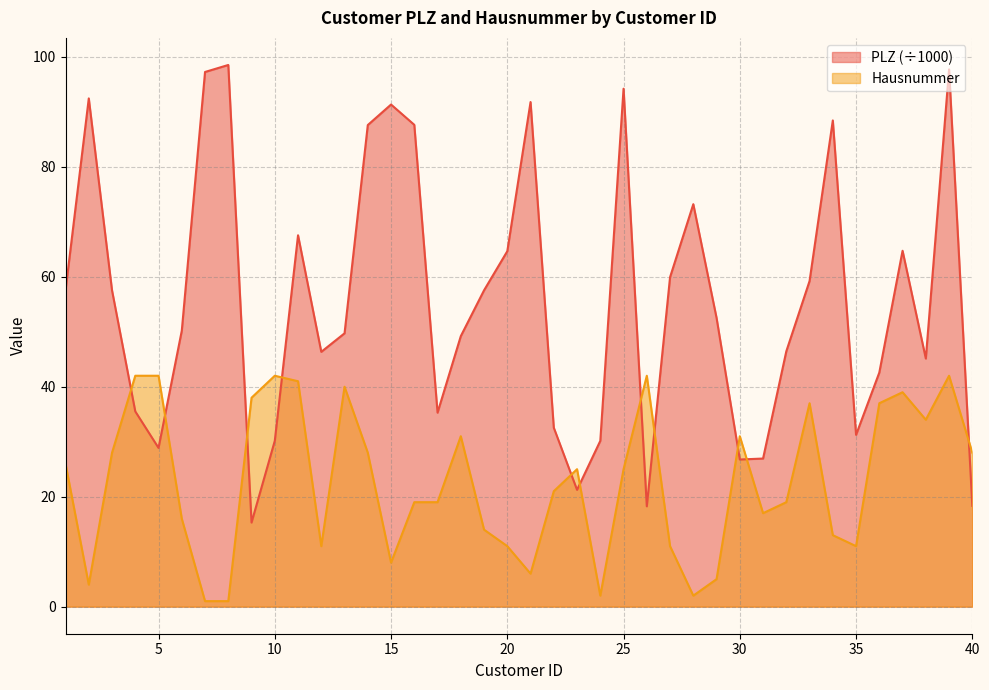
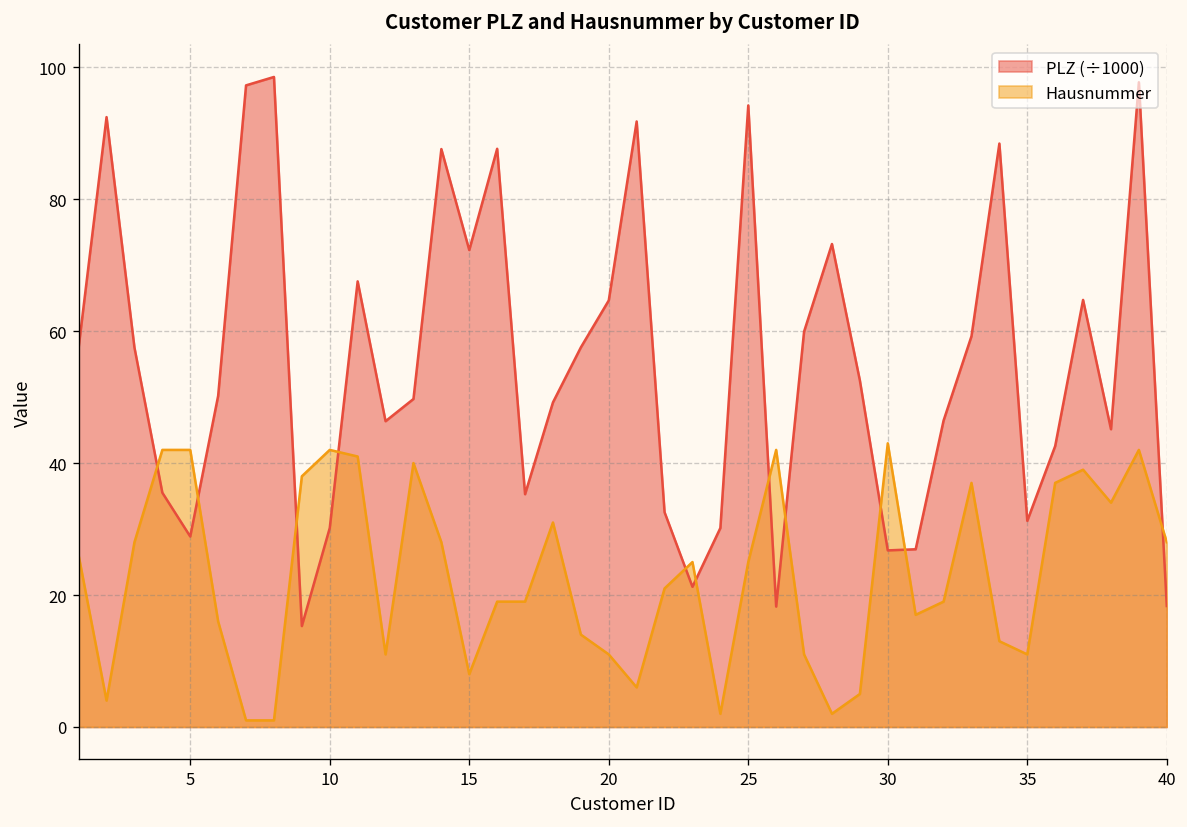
PLZ (÷1000), 15: 91 -> 72
Hausnummer, 30: 31 -> 43
